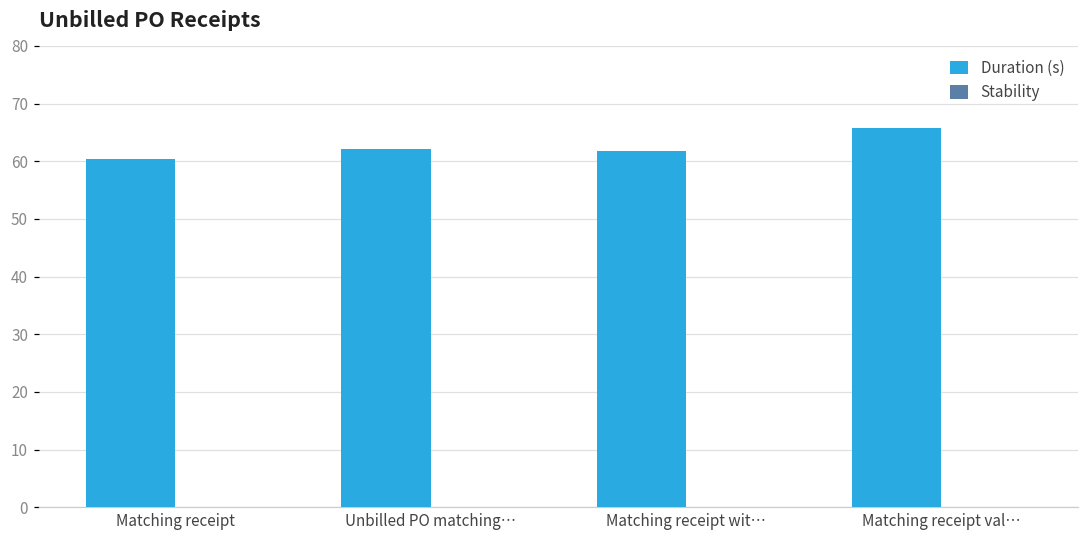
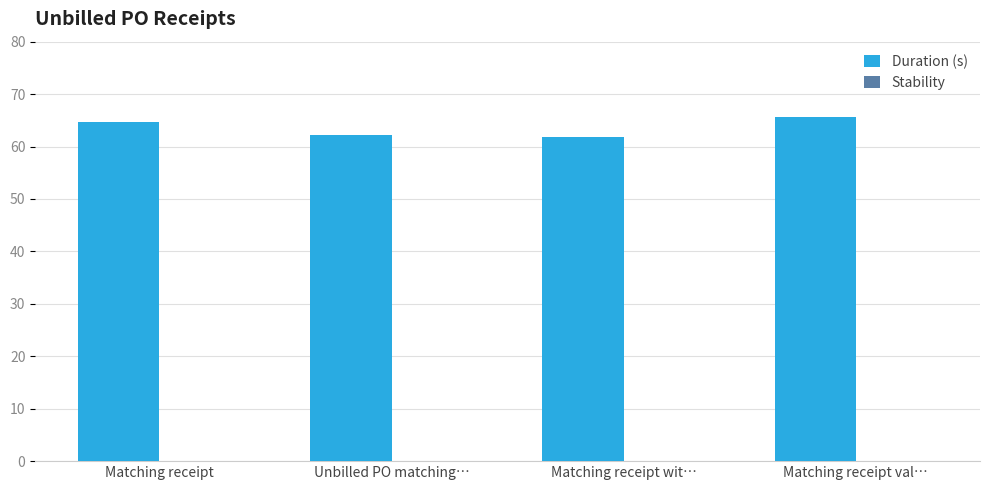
Duration (s), Matching receipt: 60 -> 65
